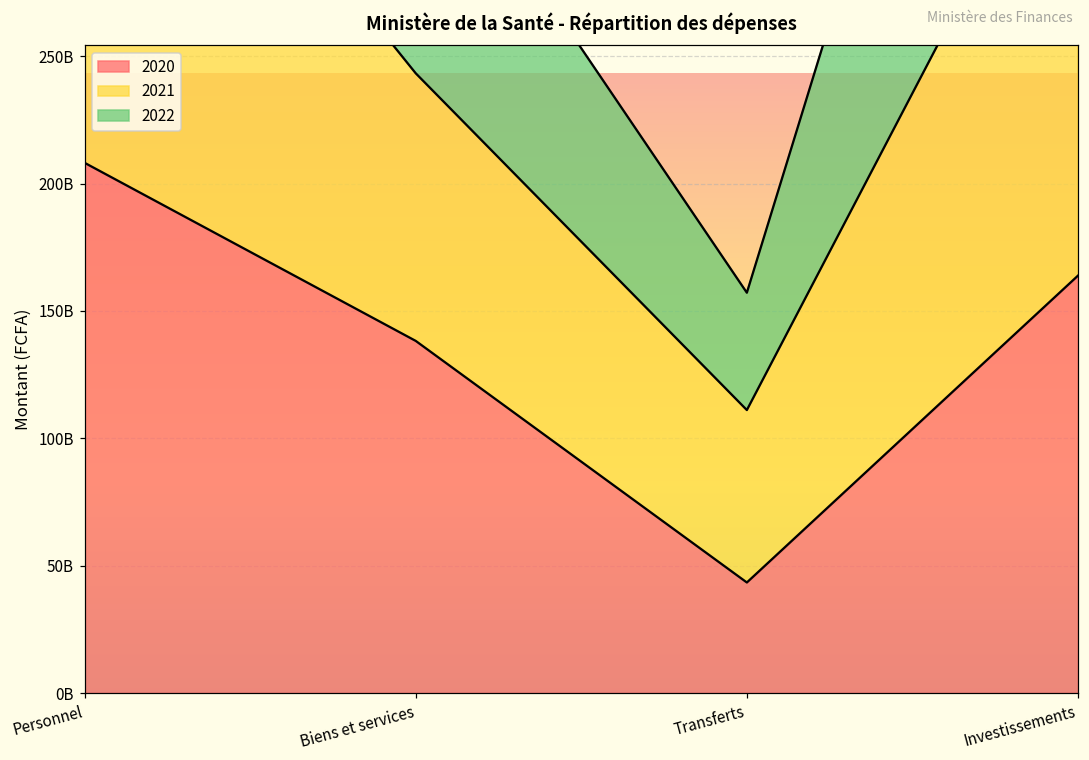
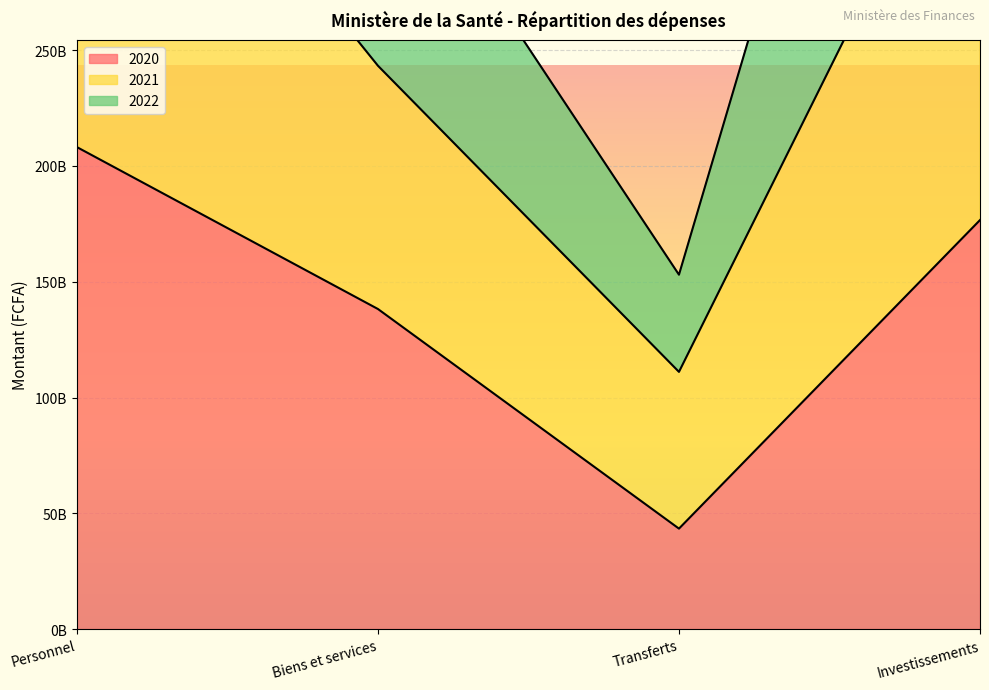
2022, Transferts: 46000000000 -> 42000000000
2020, Investissements: 164000000000 -> 177000000000
